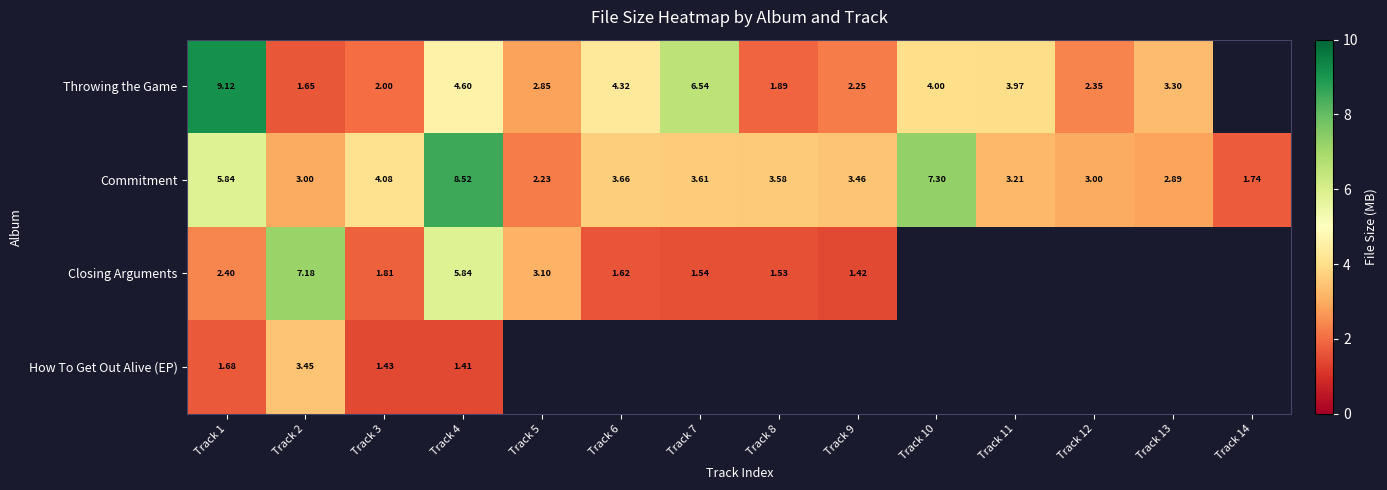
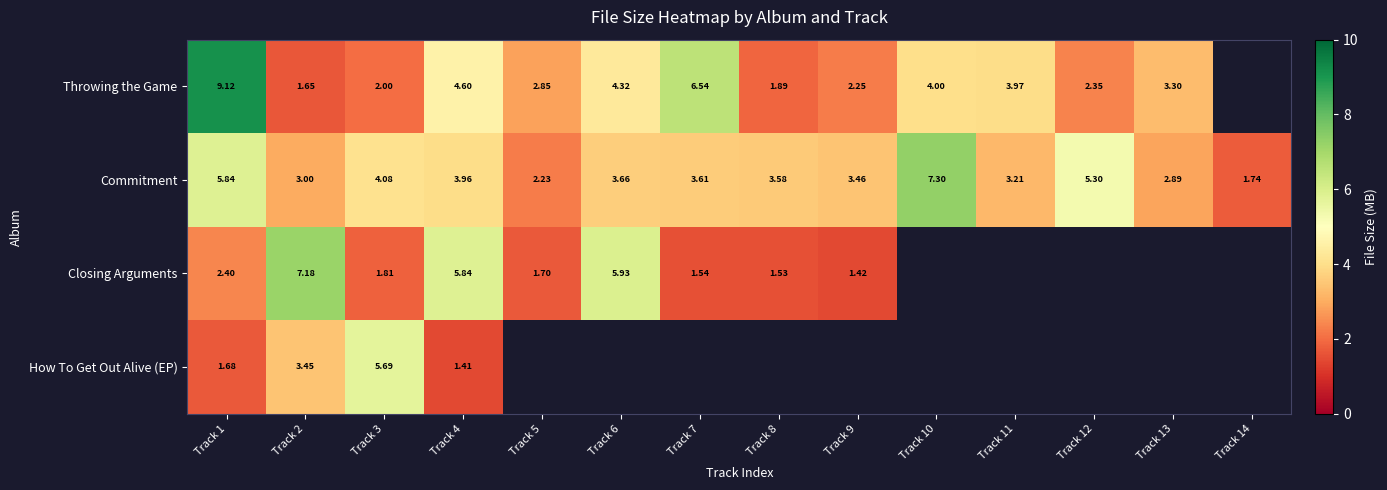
Commitment, Track 4: 8.52 -> 3.96
Commitment, Track 12: 3.00 -> 5.30
Closing Arguments, Track 5: 3.10 -> 1.70
Closing Arguments, Track 6: 1.62 -> 5.93
How To Get Out Alive (EP), Track 3: 1.43 -> 5.69
